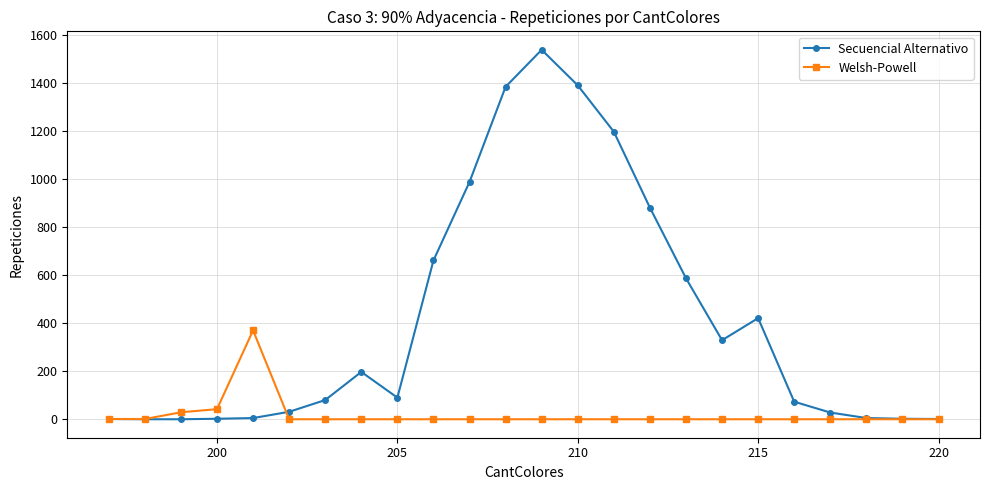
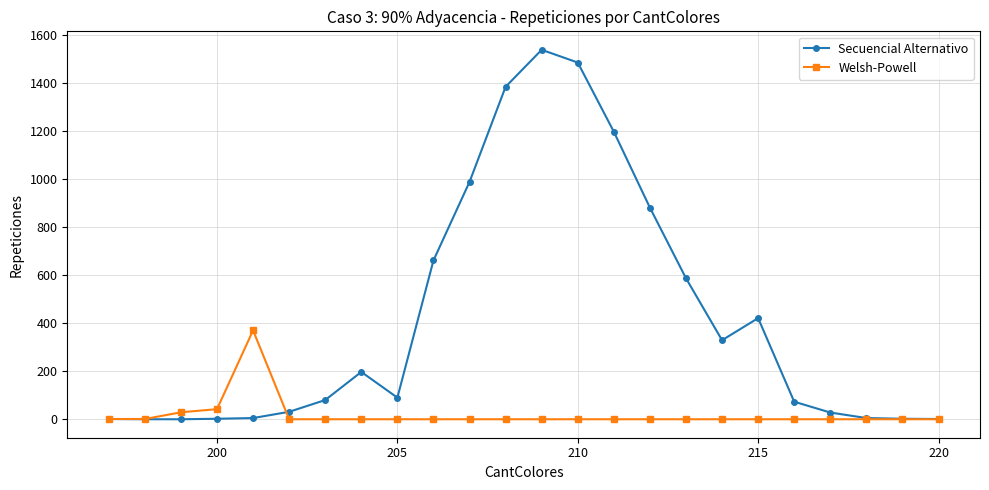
Secuencial Alternativo, 210: 1390 -> 1490
